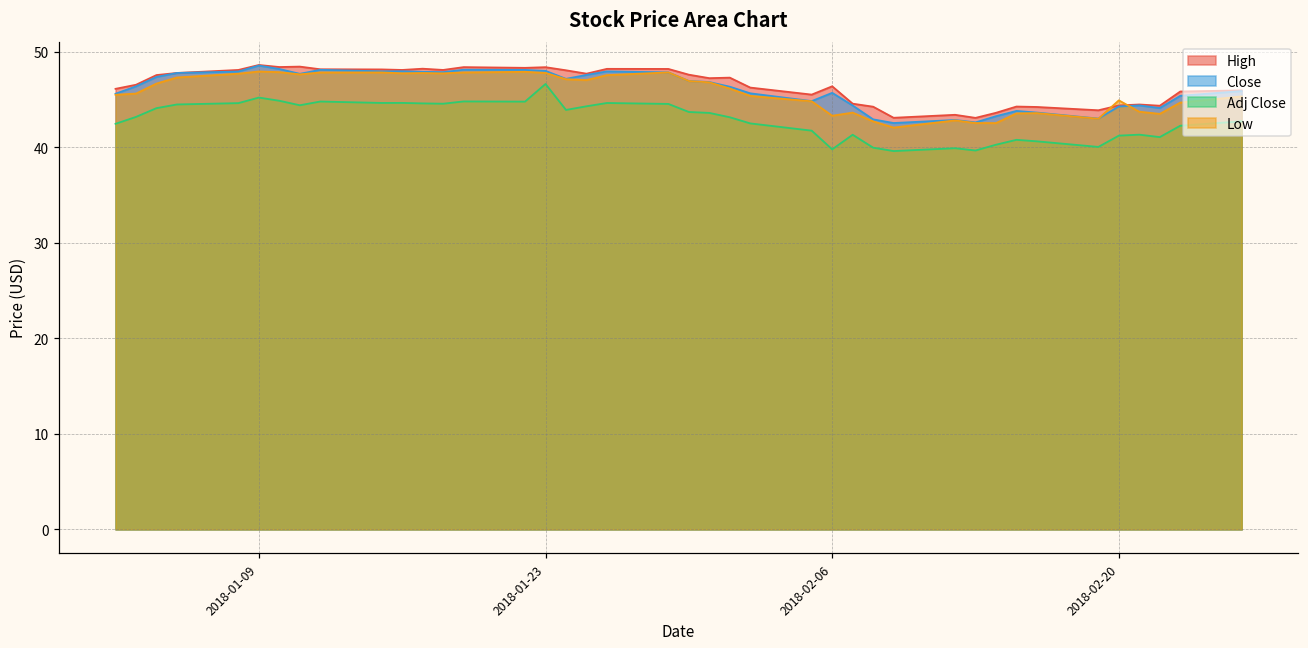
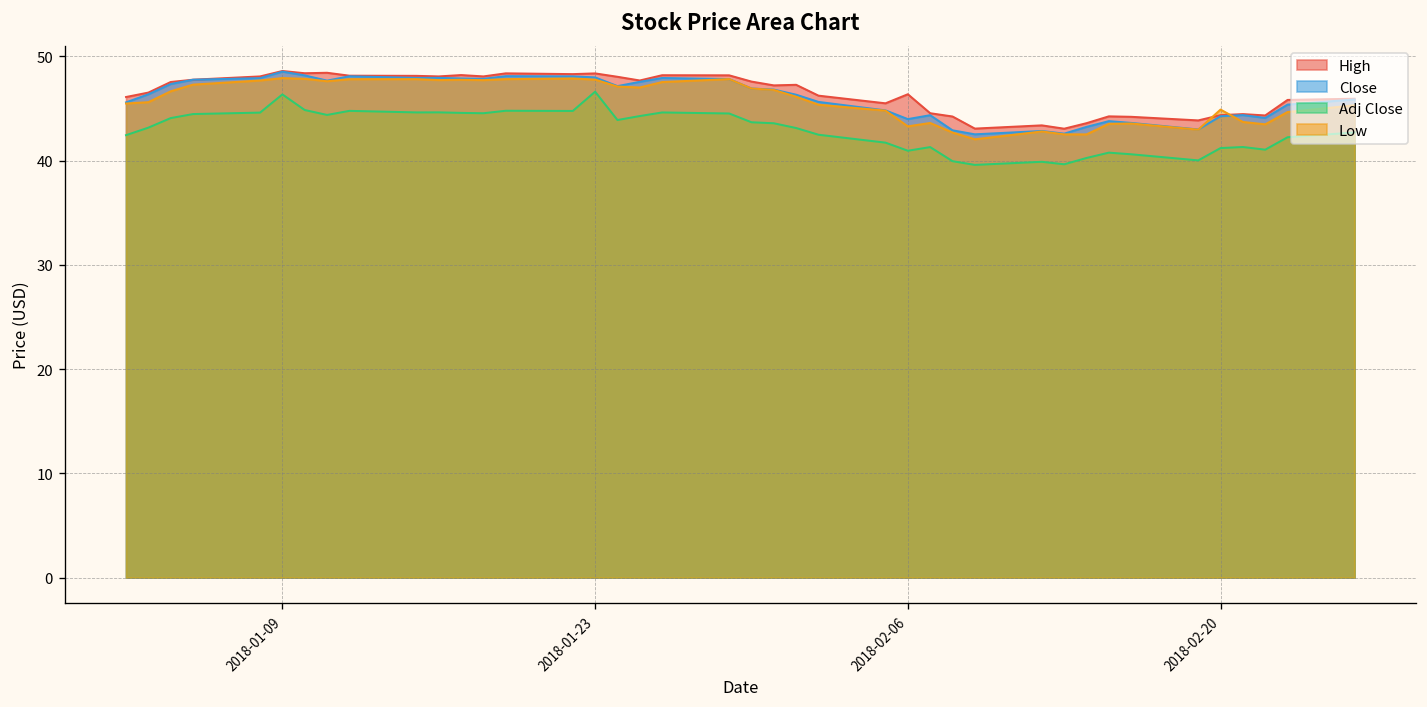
Adj Close, 2018-01-09: 45 -> 46
Close, 2018-02-06: 46 -> 44
Adj Close, 2018-02-06: 40 -> 41
